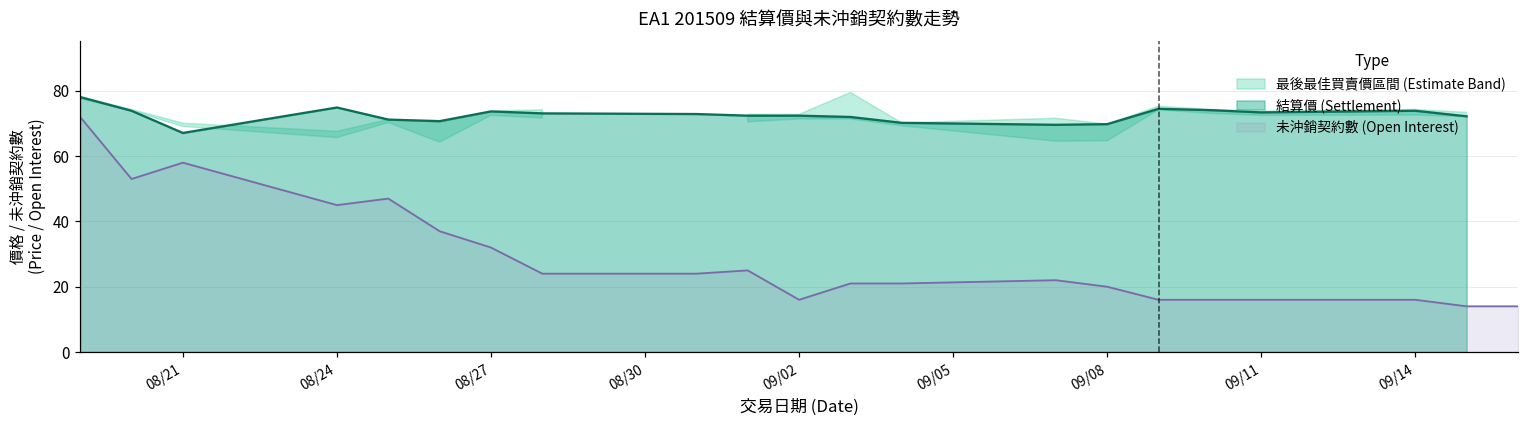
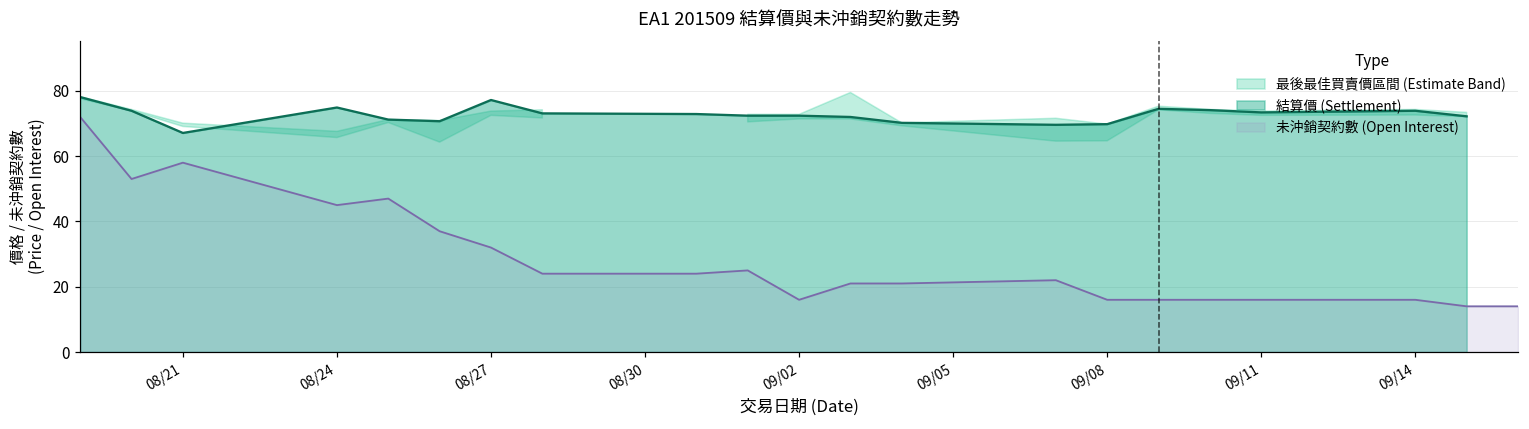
結算價 (Settlement), 08/27: 74 -> 77
未沖銷契約數 (Open Interest), 09/08: 20 -> 16
